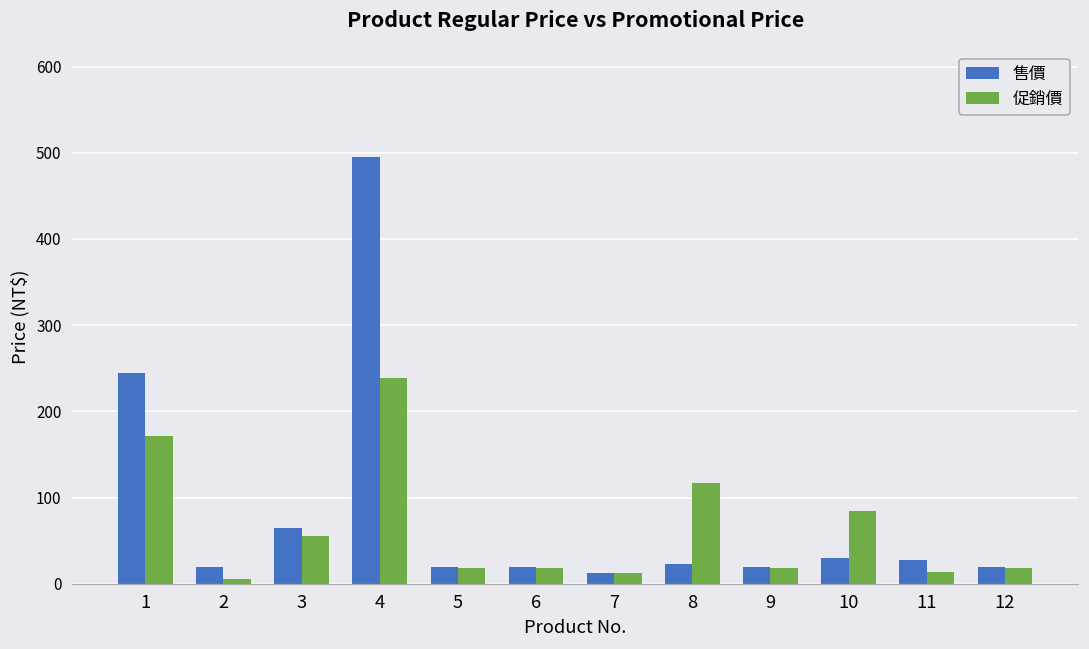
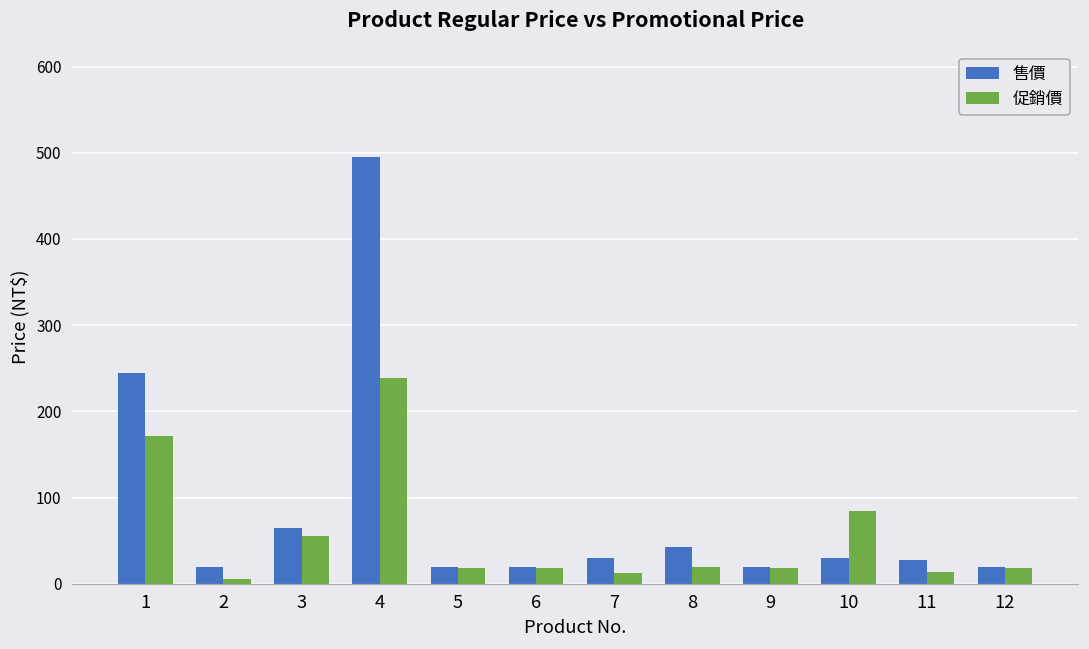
售價, 7: 10 -> 30
售價, 8: 20 -> 40
促銷價, 8: 120 -> 20
